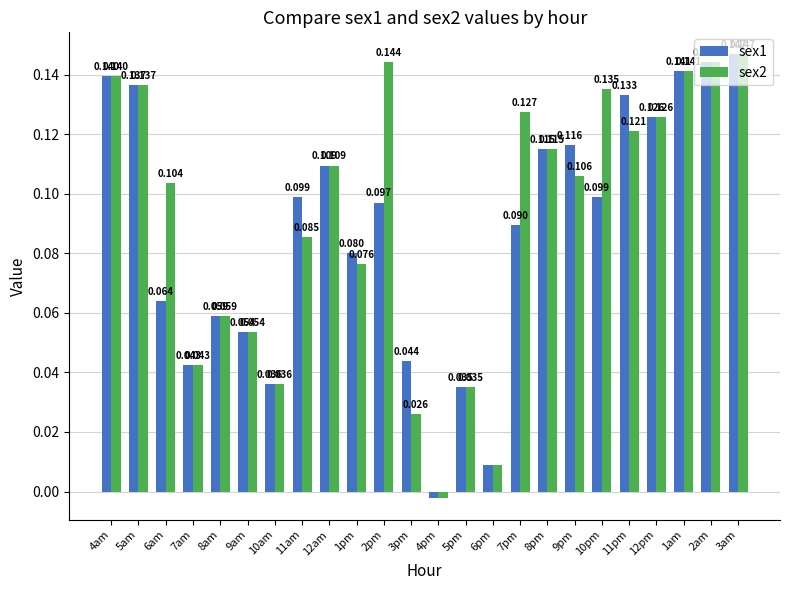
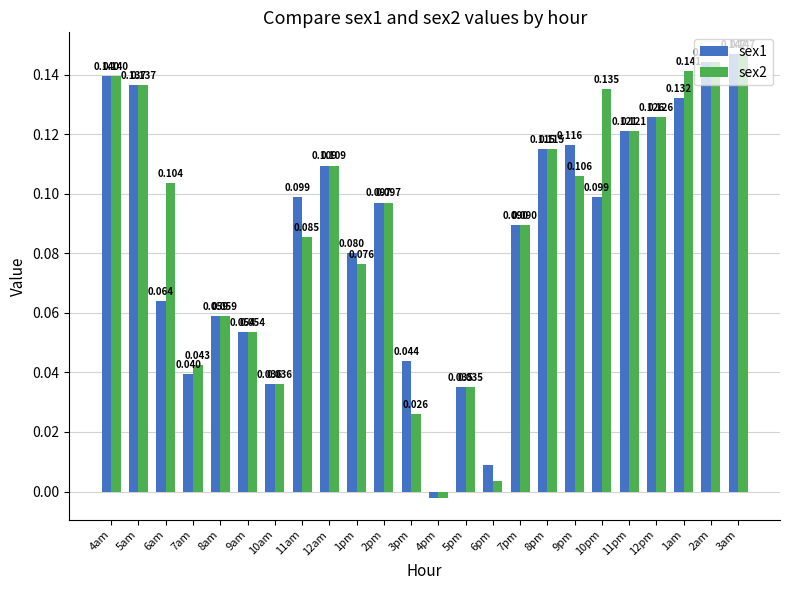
sex1, 7am: 0.043 -> 0.040
sex2, 2pm: 0.144 -> 0.097
sex2, 6pm: 0.009 -> 0.004
sex2, 7pm: 0.127 -> 0.090
sex1, 11pm: 0.133 -> 0.121
sex1, 1am: 0.141 -> 0.132
